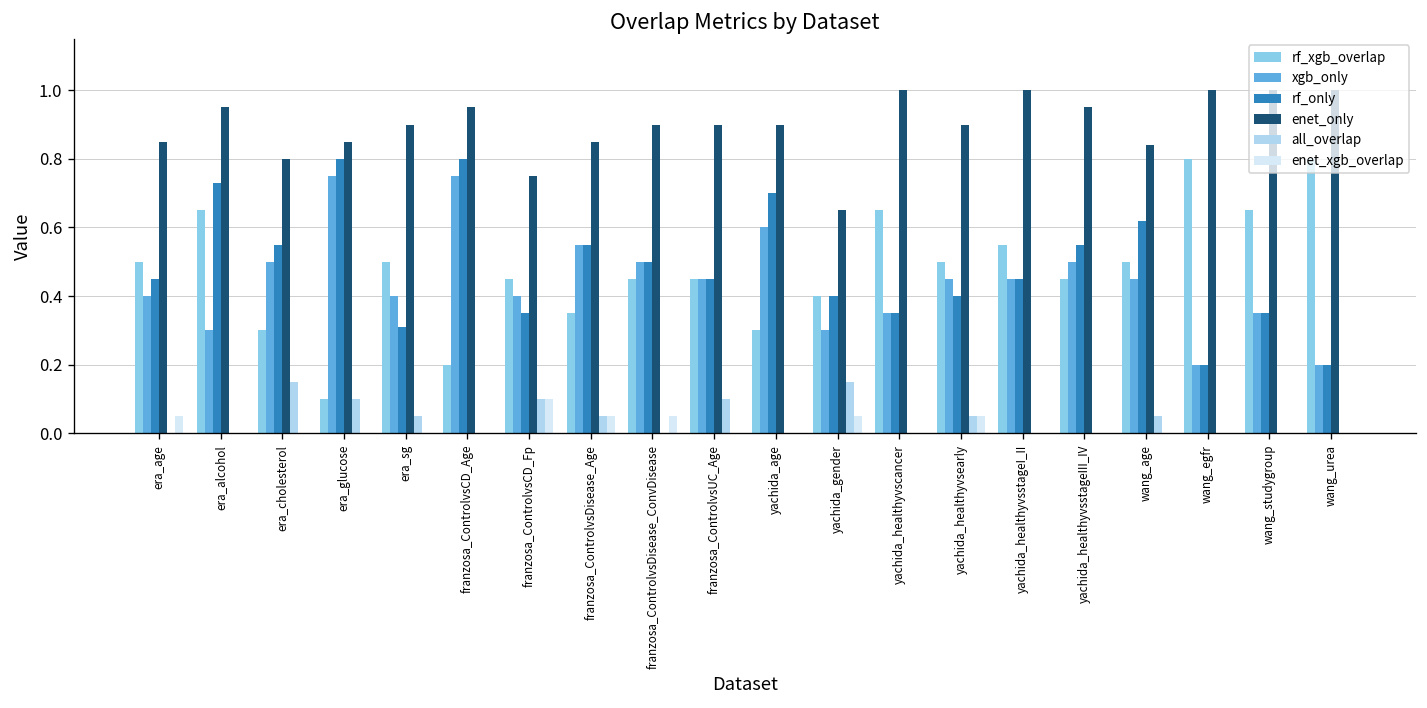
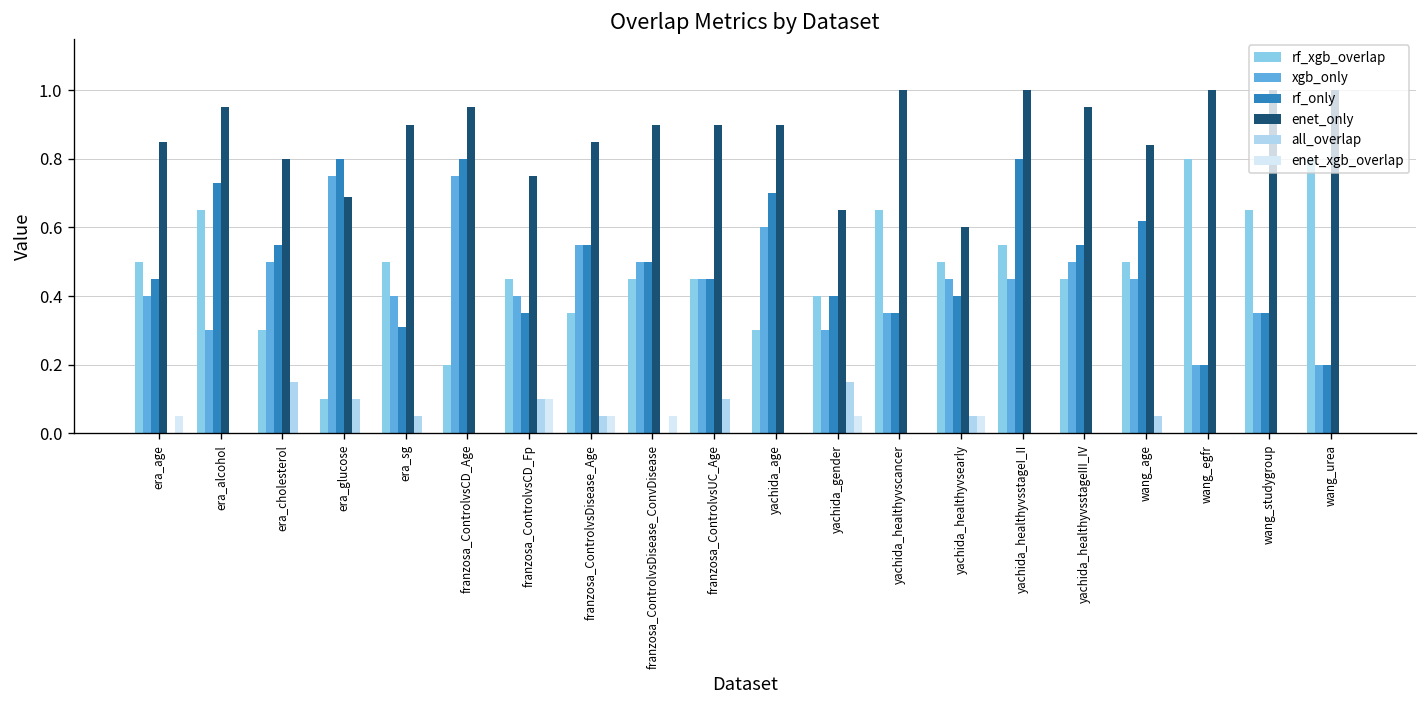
enet_only, era_glucose: 0.85 -> 0.69
enet_only, yachida_healthyvsearly: 0.9 -> 0.6
rf_only, yachida_healthyvsstageI_II: 0.45 -> 0.80
